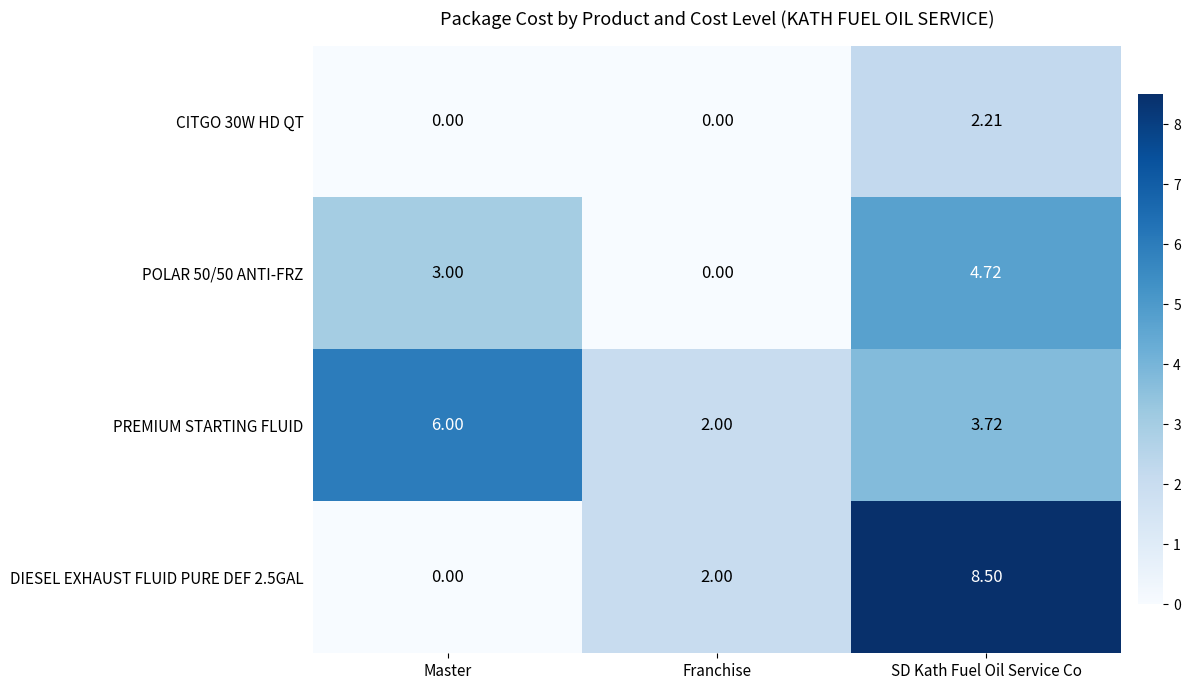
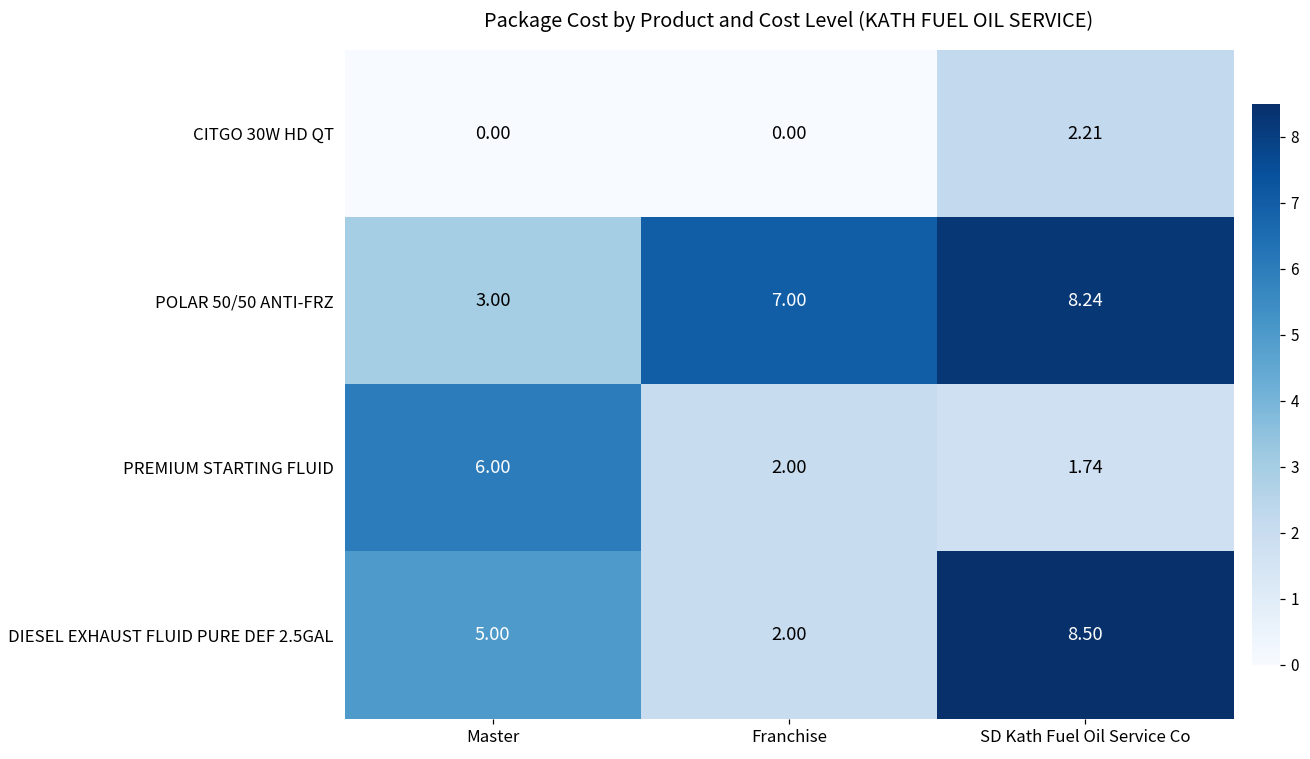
POLAR 50/50 ANTI-FRZ, Franchise: 0.00 -> 7.00
POLAR 50/50 ANTI-FRZ, SD Kath Fuel Oil Service Co: 4.72 -> 8.24
PREMIUM STARTING FLUID, SD Kath Fuel Oil Service Co: 3.72 -> 1.74
DIESEL EXHAUST FLUID PURE DEF 2.5GAL, Master: 0.00 -> 5.00
